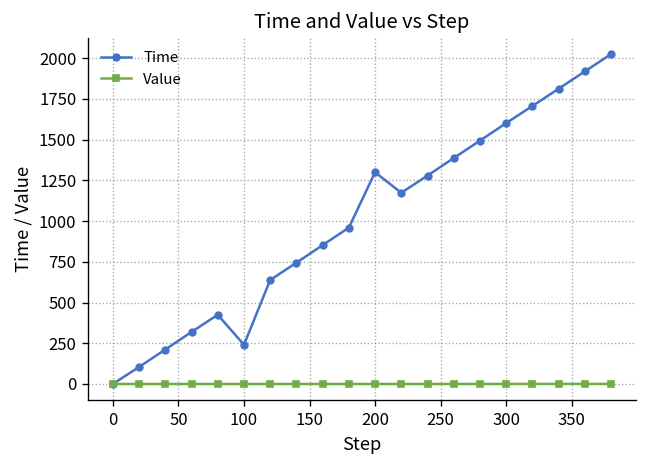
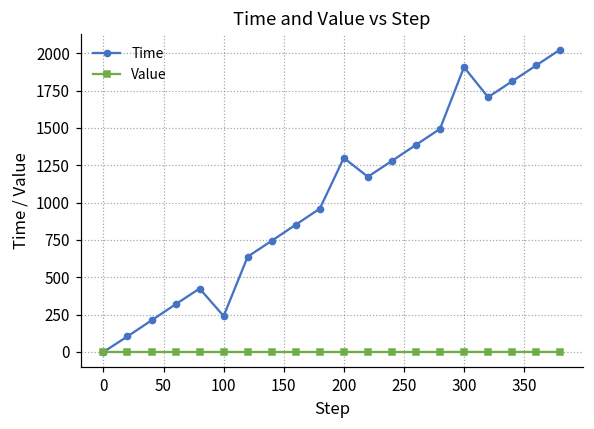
Time, 300: 1600 -> 1910
